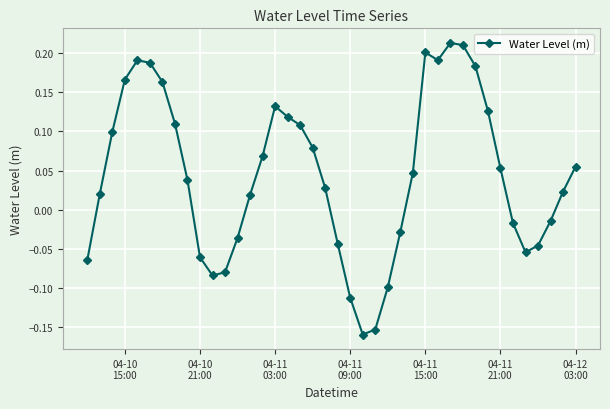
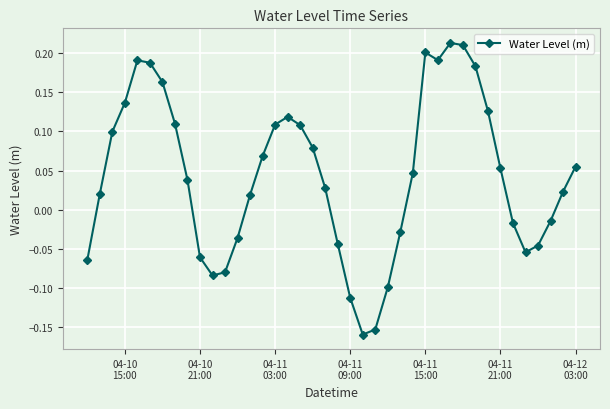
04-10 15:00: 0.17 -> 0.14
04-11 03:00: 0.13 -> 0.11
